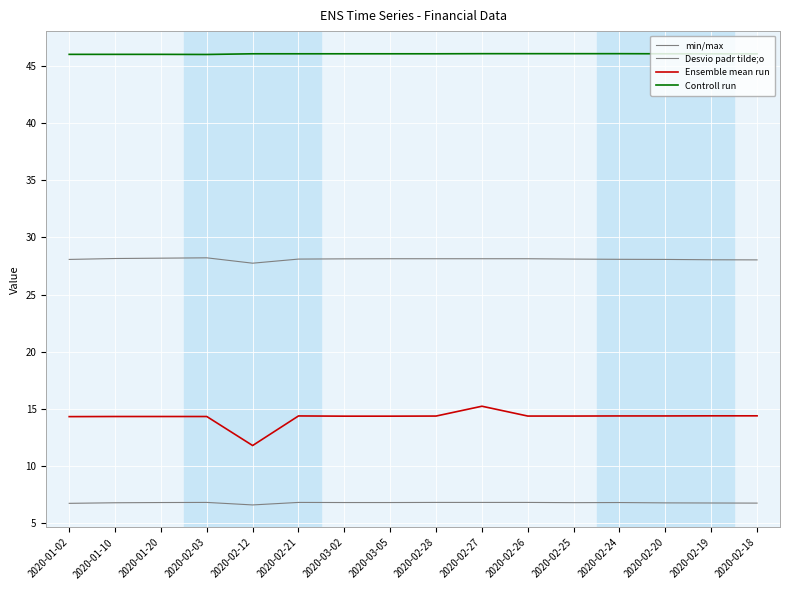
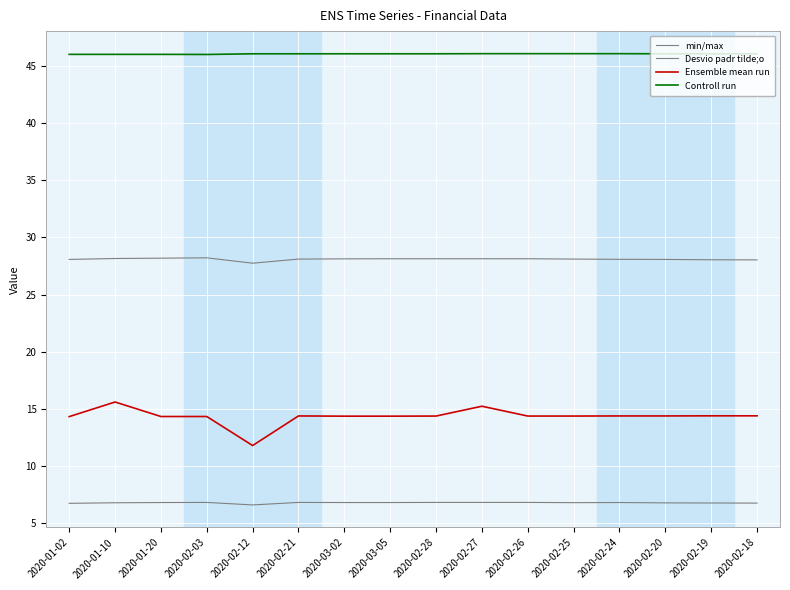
Ensemble mean run, 2020-01-10: 14.3 -> 15.6
